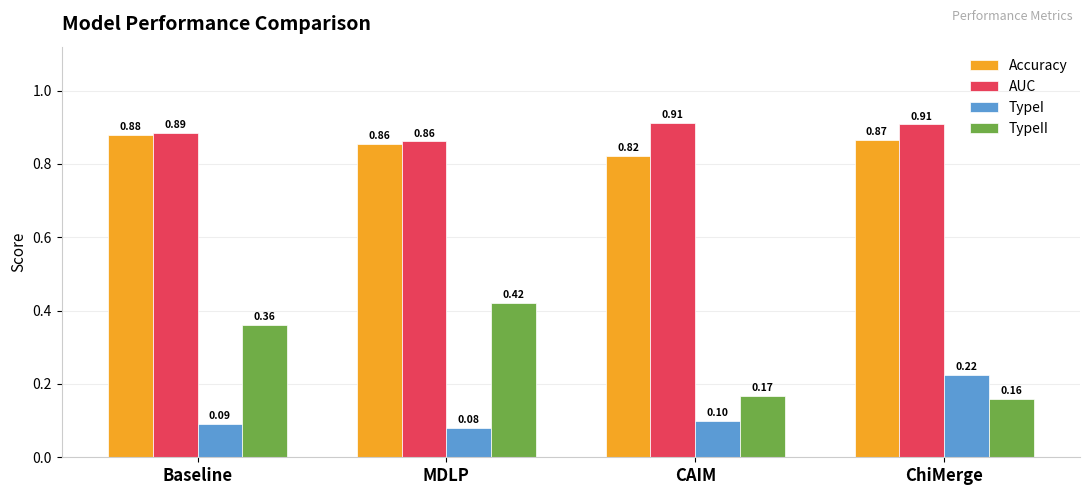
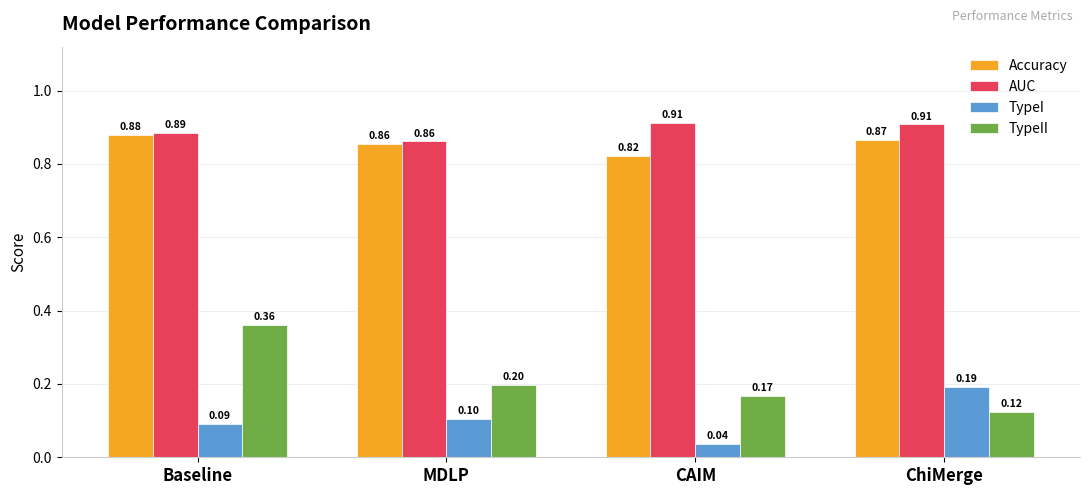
TypeI, MDLP: 0.08 -> 0.10
TypeII, MDLP: 0.42 -> 0.20
TypeI, CAIM: 0.10 -> 0.04
TypeI, ChiMerge: 0.22 -> 0.19
TypeII, ChiMerge: 0.16 -> 0.12
